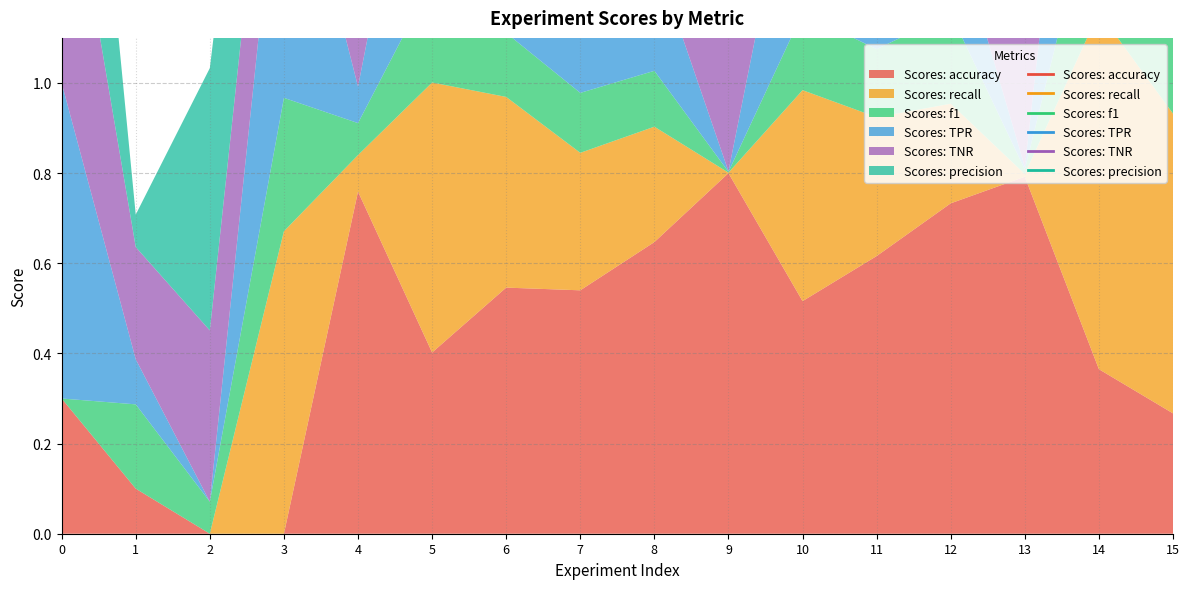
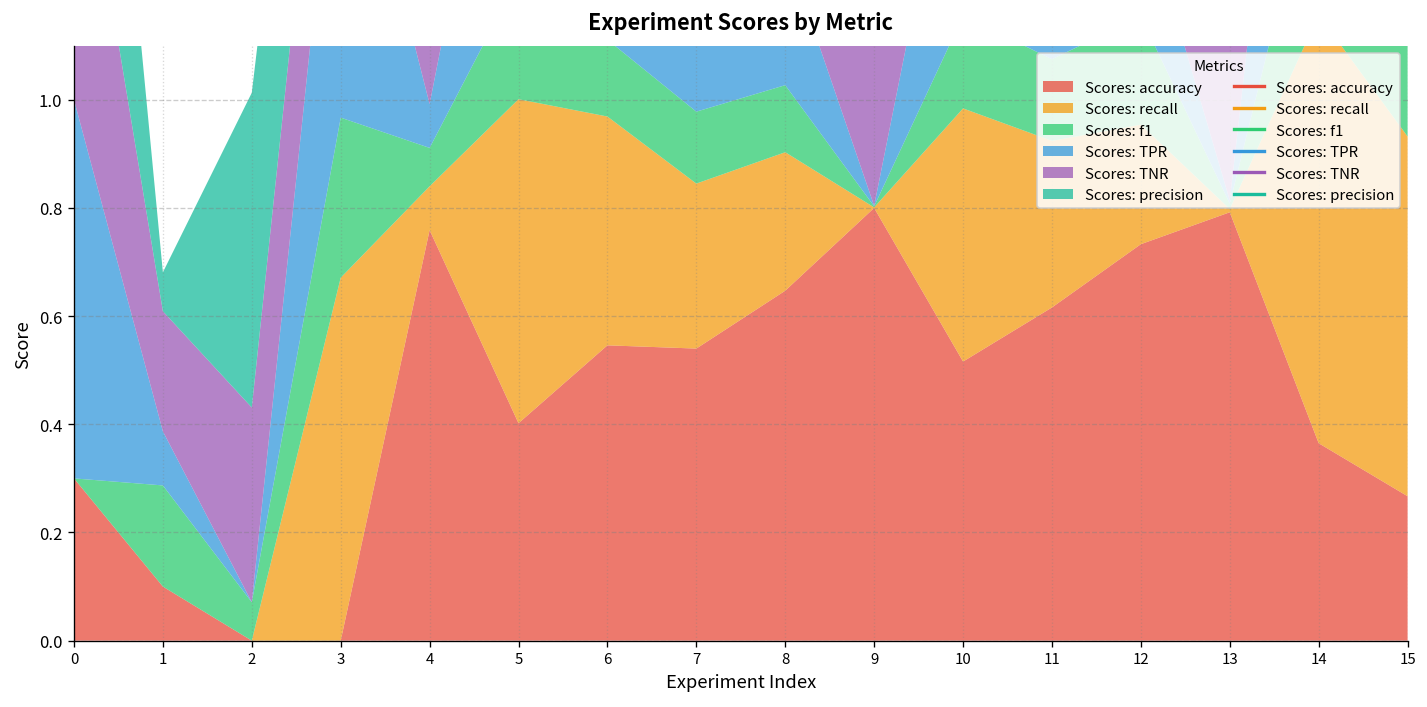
Scores: TNR, 1: 0.25 -> 0.22
Scores: TNR, 2: 0.38 -> 0.36
